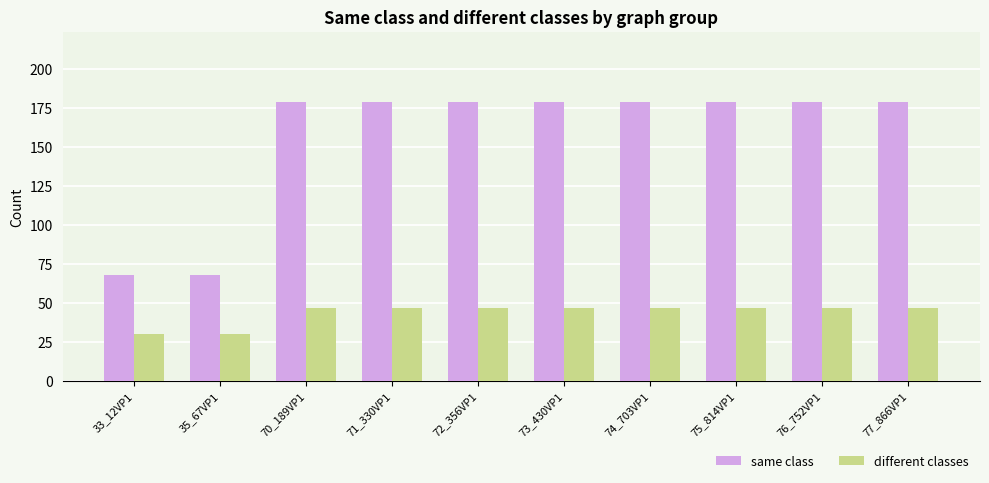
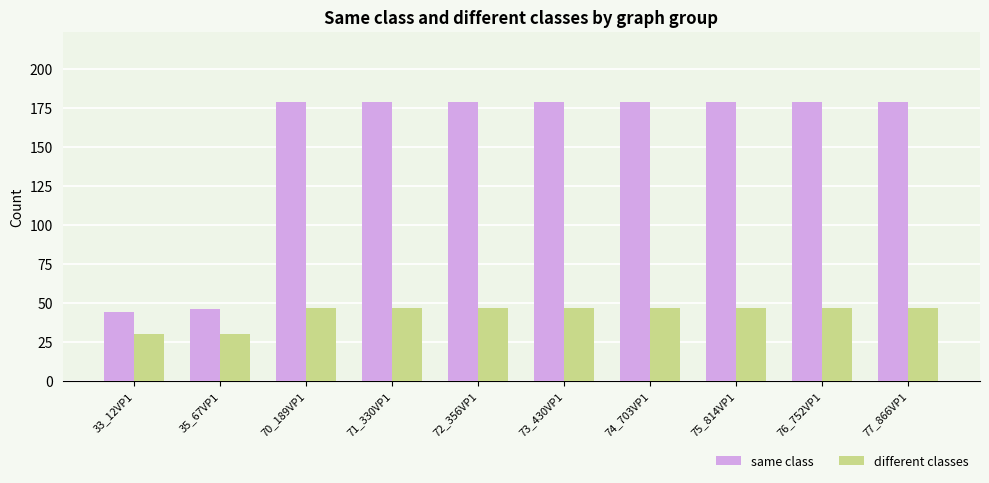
same class, 33_12VP1: 68 -> 44
same class, 35_67VP1: 68 -> 46
